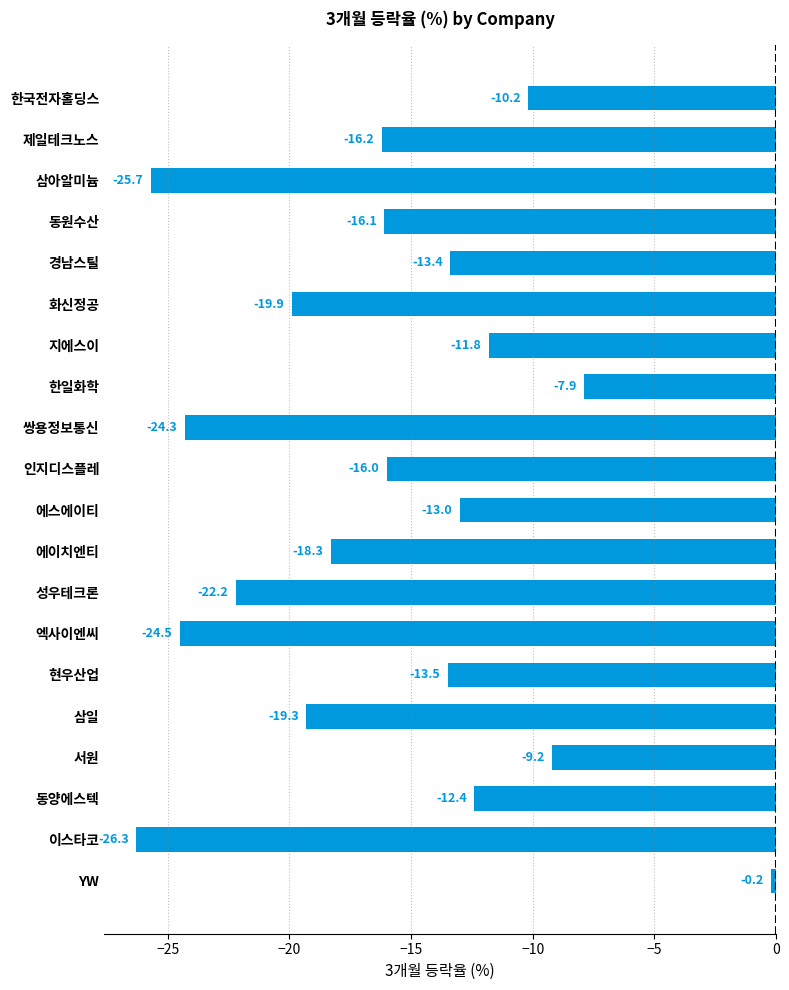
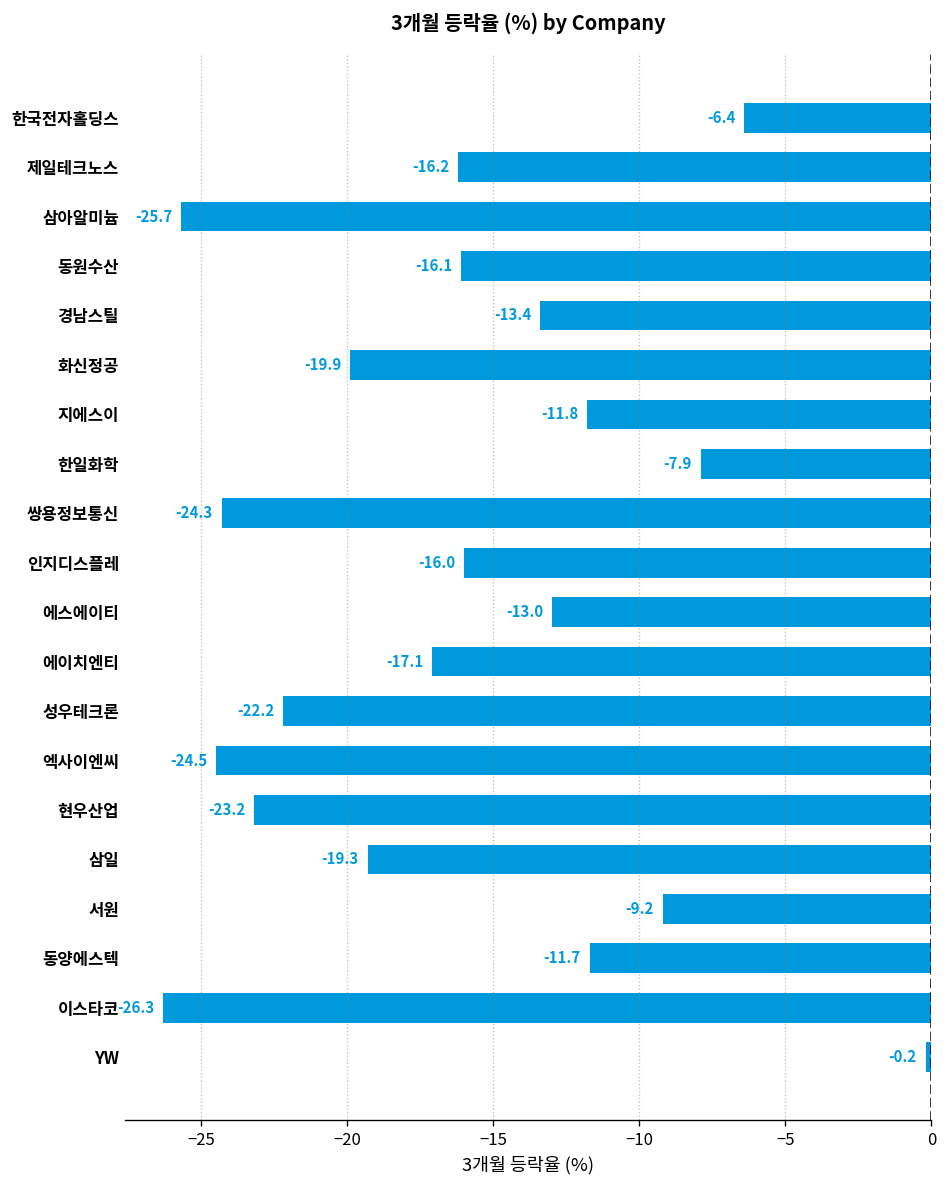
한국전자홀딩스: -10.2 -> -6.4
에이치엔티: -18.3 -> -17.1
현우산업: -13.5 -> -23.2
동양에스텍: -12.4 -> -11.7
